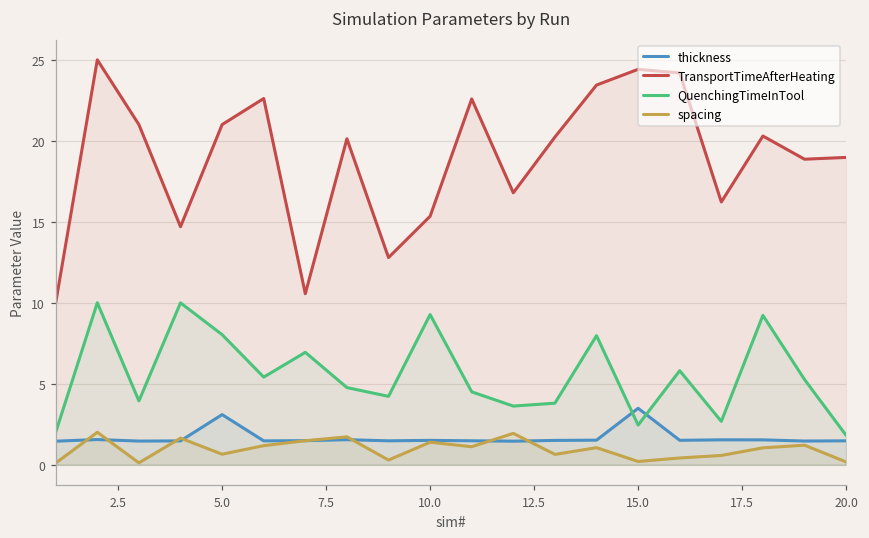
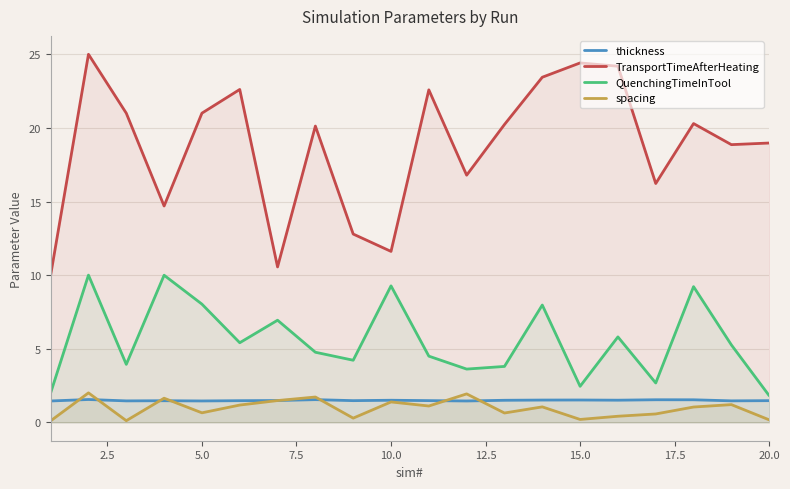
thickness, 5.0: 3.1 -> 1.5
TransportTimeAfterHeating, 10.0: 15.3 -> 11.6
thickness, 15.0: 3.5 -> 1.5
